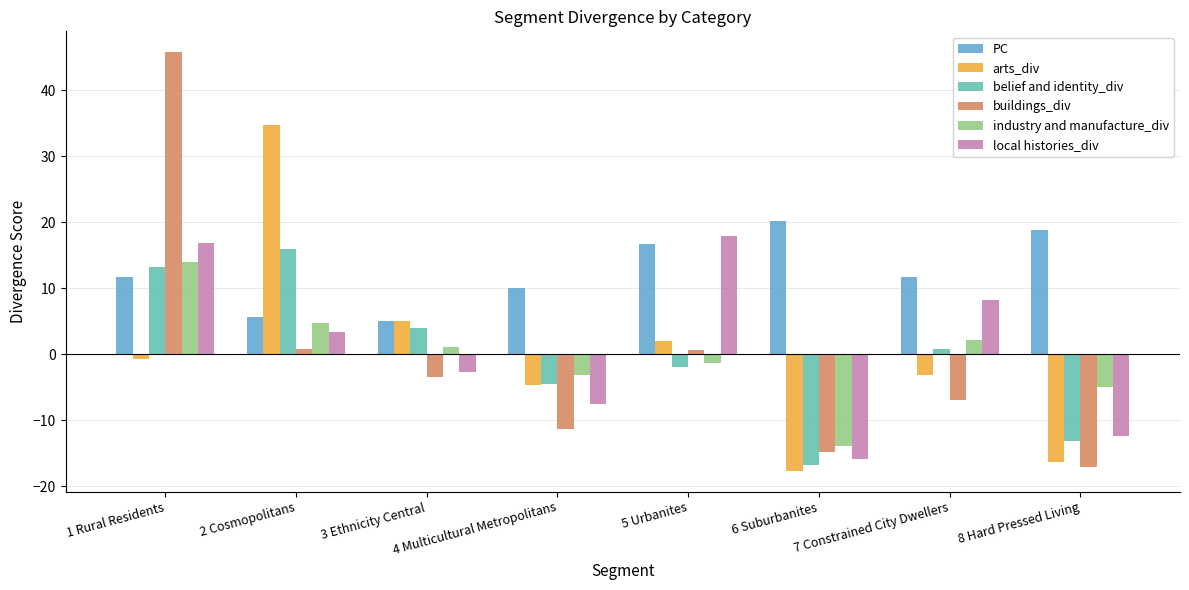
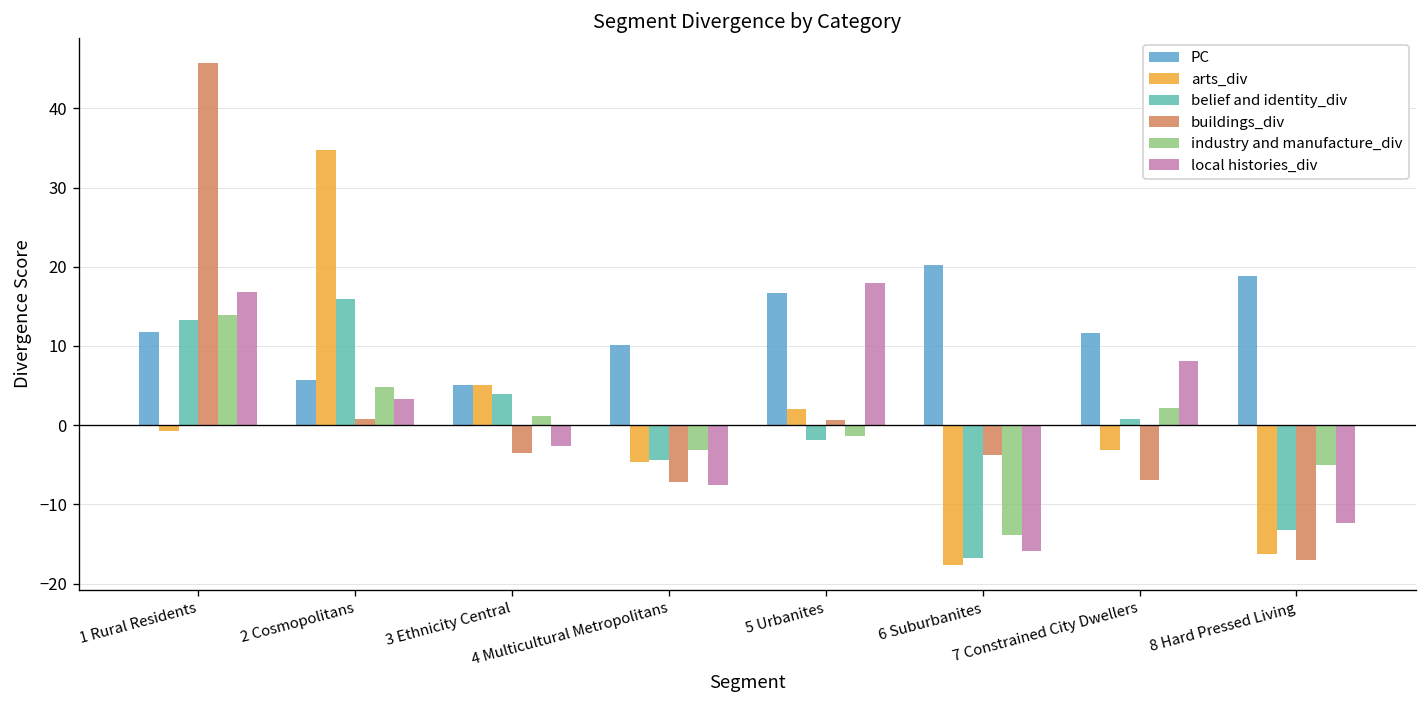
buildings_div, 4 Multicultural Metropolitans: -11 -> -7
buildings_div, 6 Suburbanites: -15 -> -4
